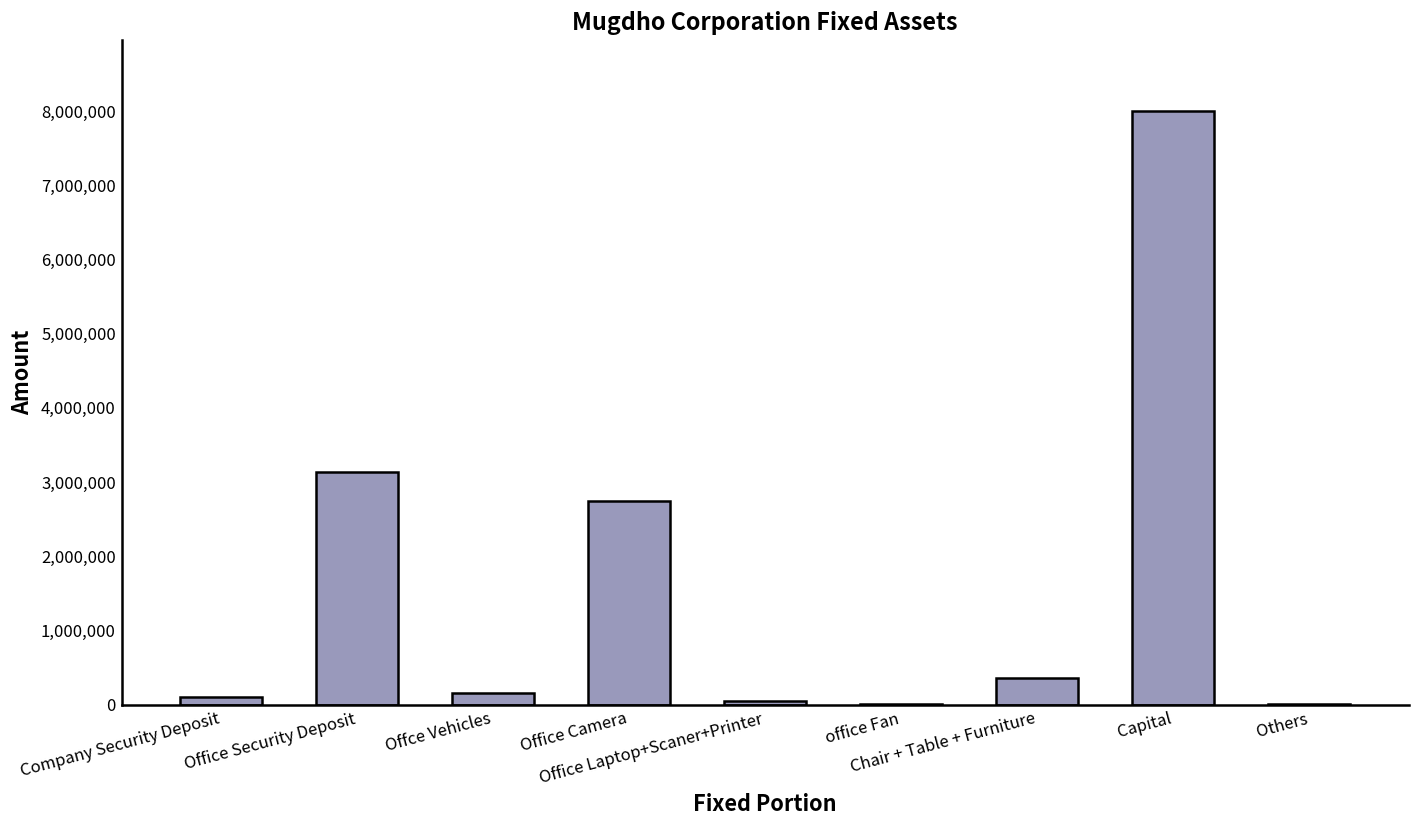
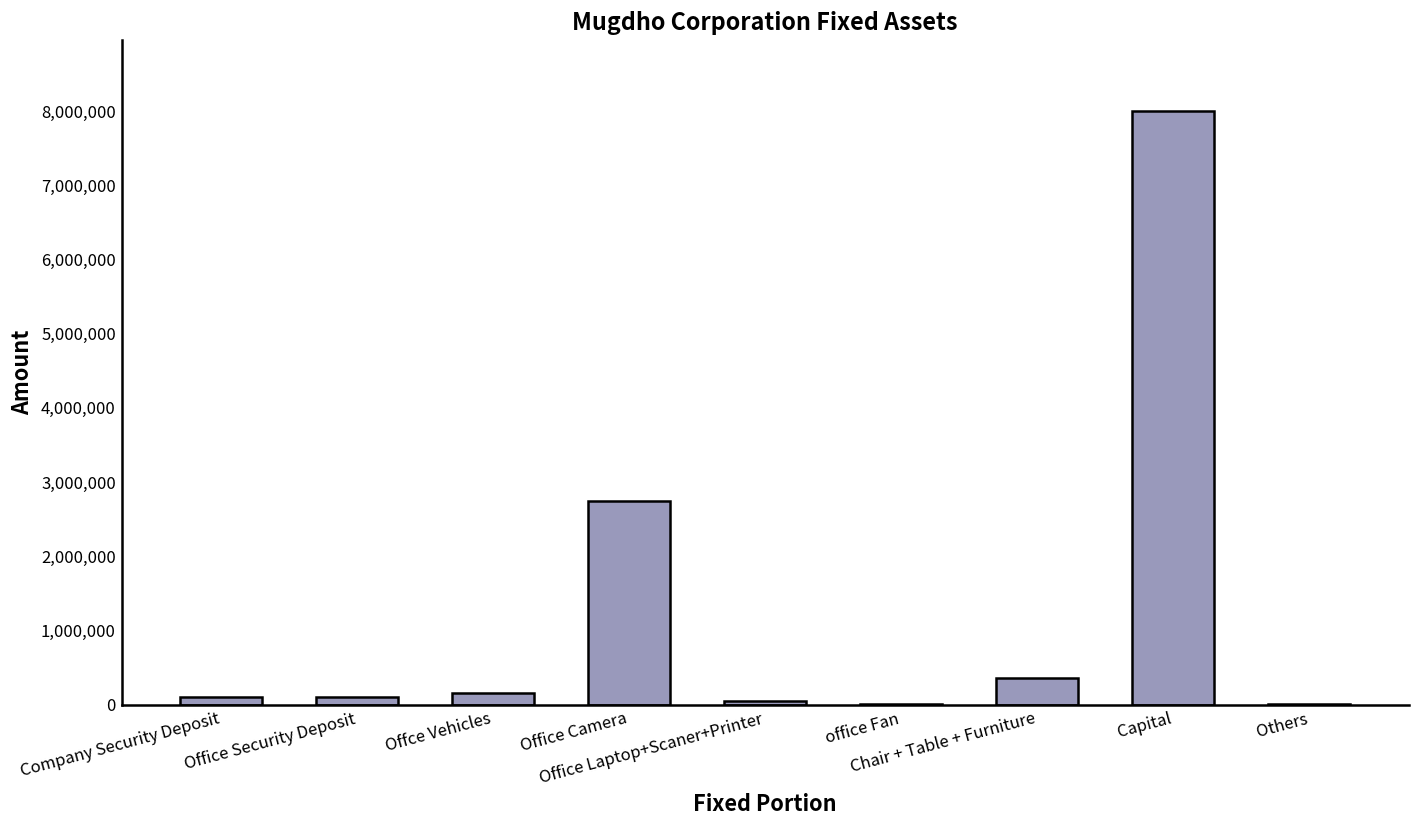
Office Security Deposit: 3,100,000 -> 100,000
